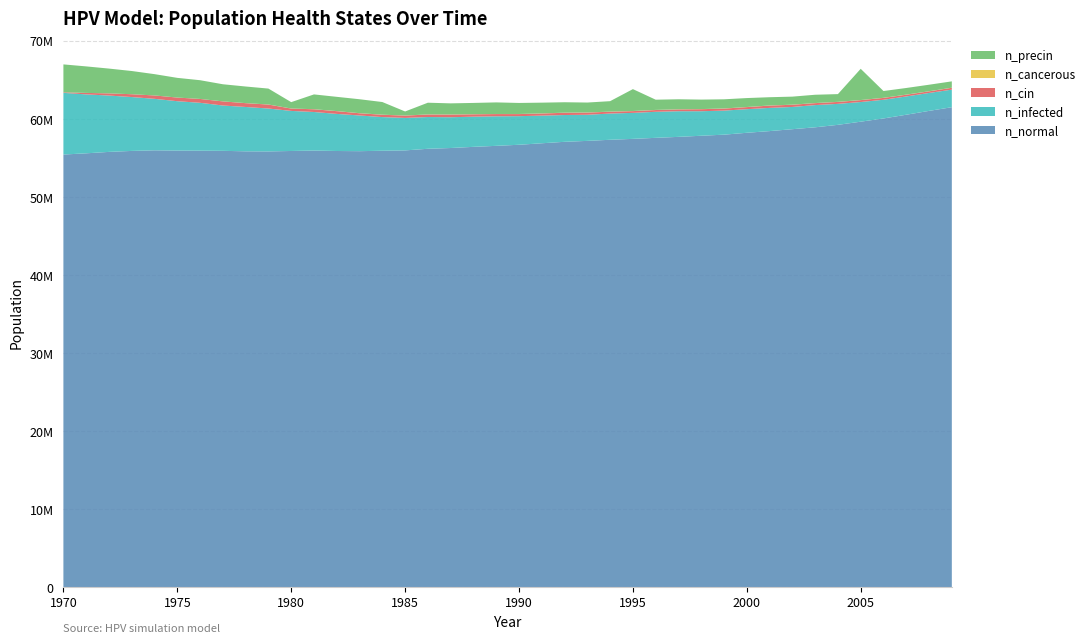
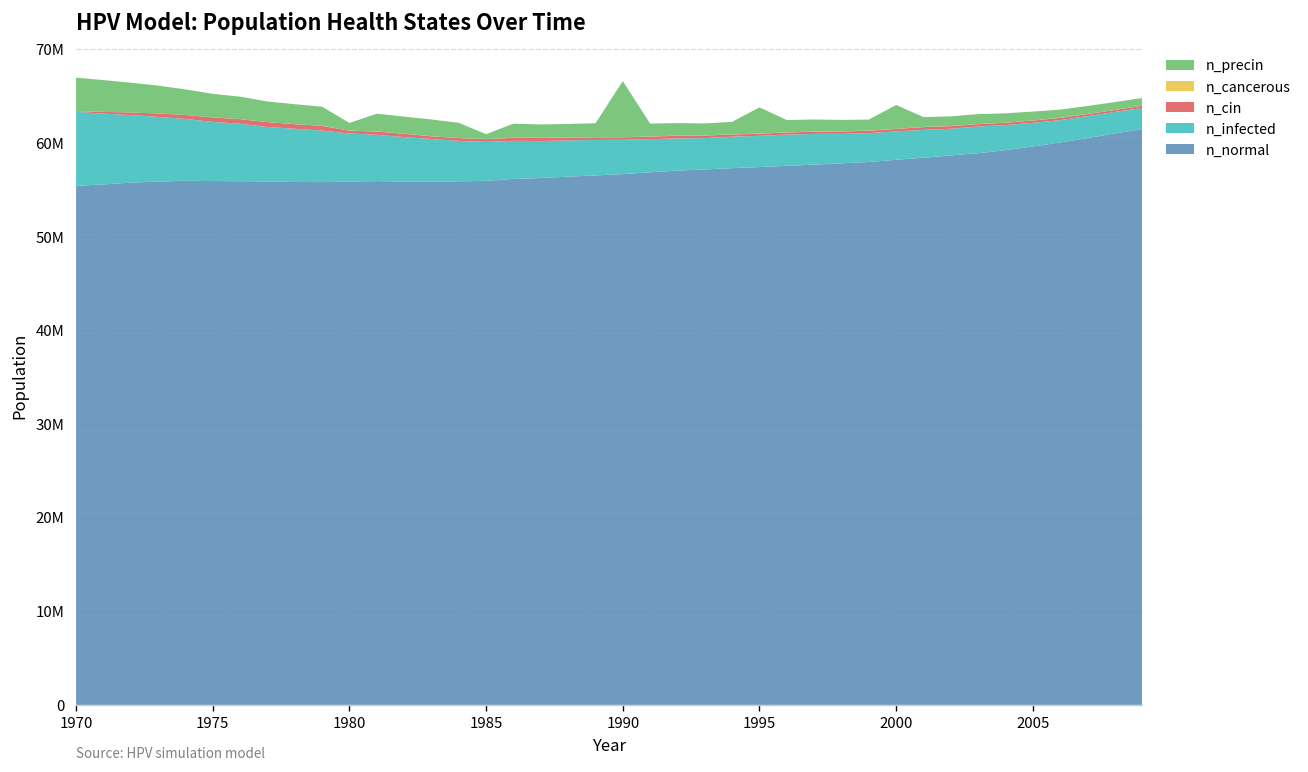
n_precin, 1990: 1000000 -> 6000000
n_precin, 2000: 1000000 -> 3000000
n_precin, 2005: 4000000 -> 1000000
